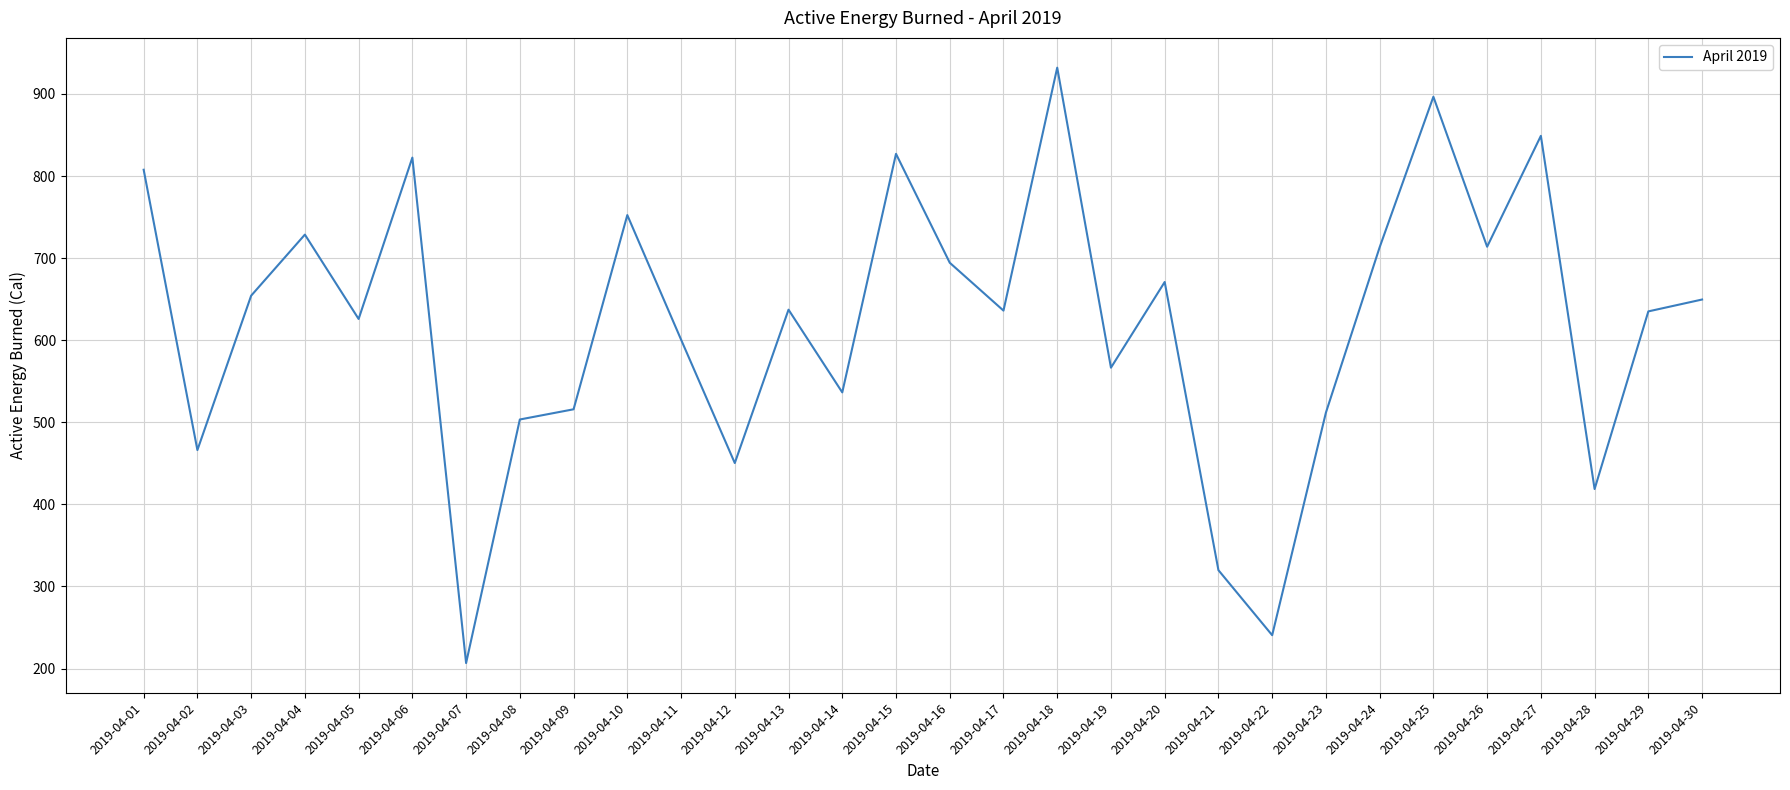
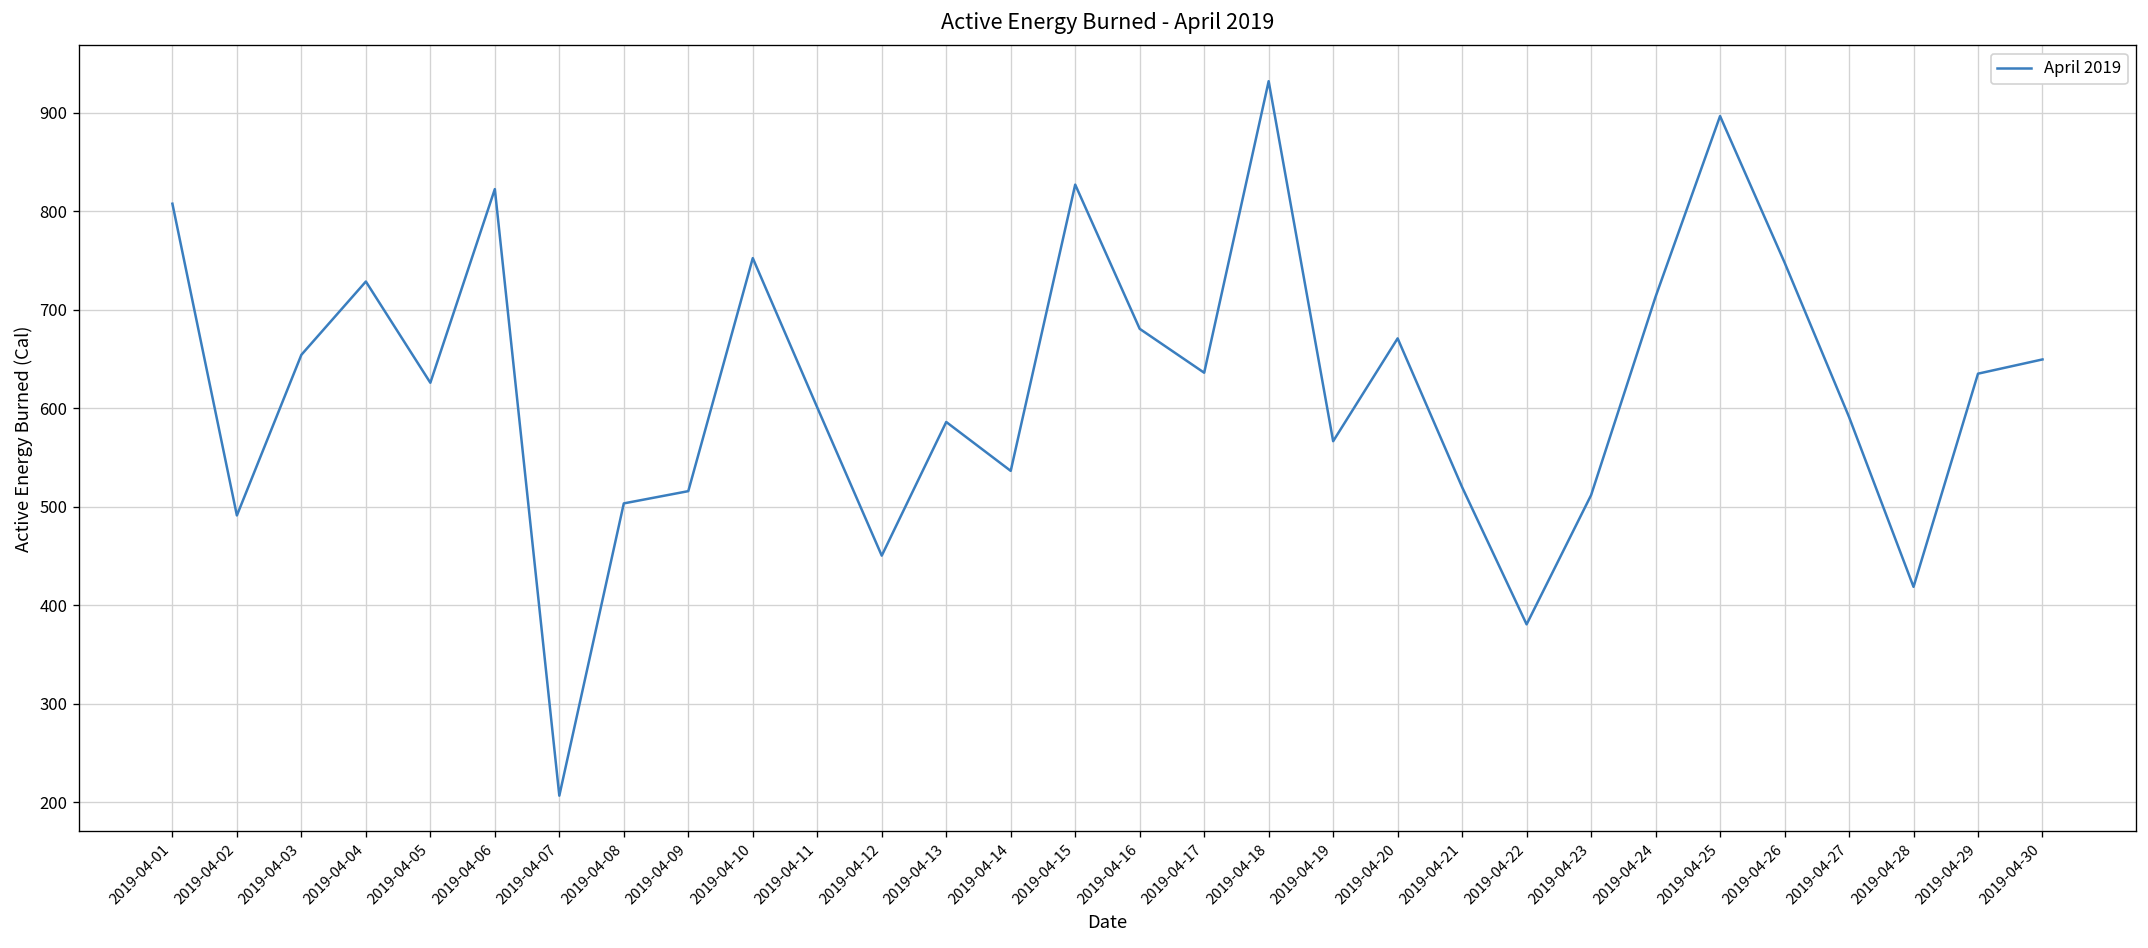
2019-04-02: 470 -> 490
2019-04-13: 640 -> 590
2019-04-16: 690 -> 680
2019-04-21: 320 -> 520
2019-04-22: 240 -> 380
2019-04-26: 710 -> 750
2019-04-27: 850 -> 590
